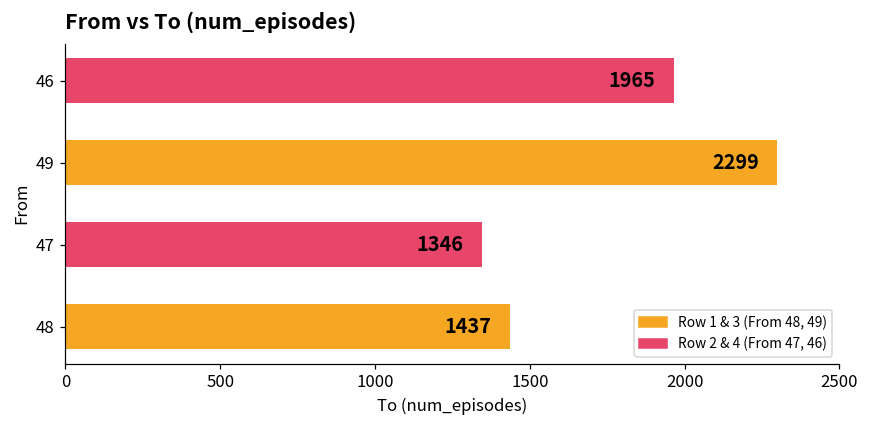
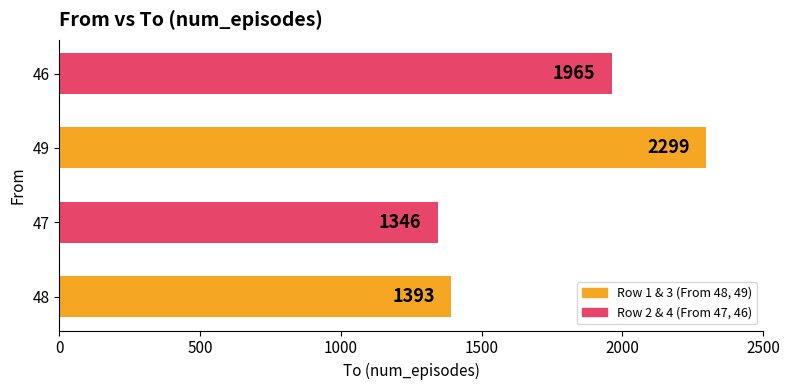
48: 1437 -> 1393
